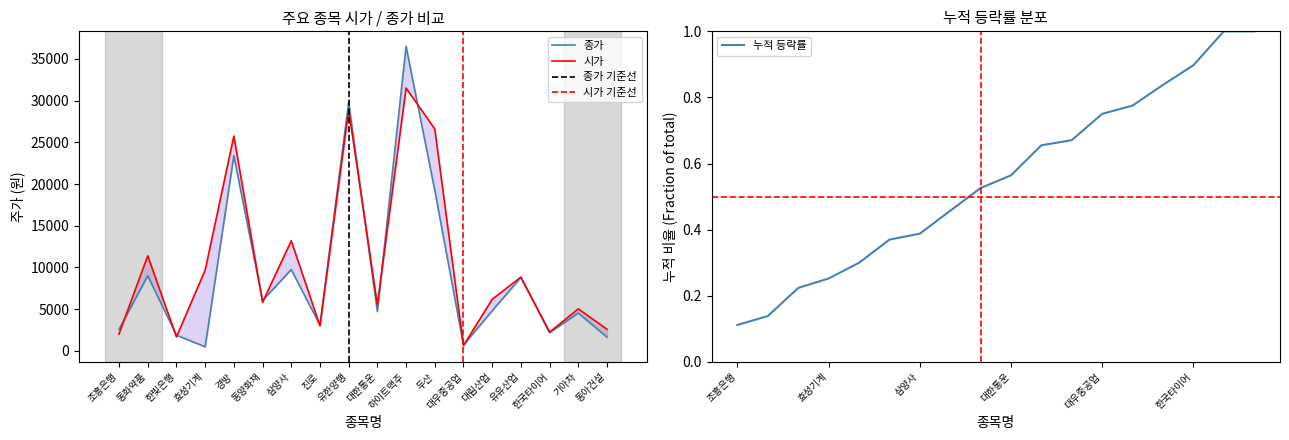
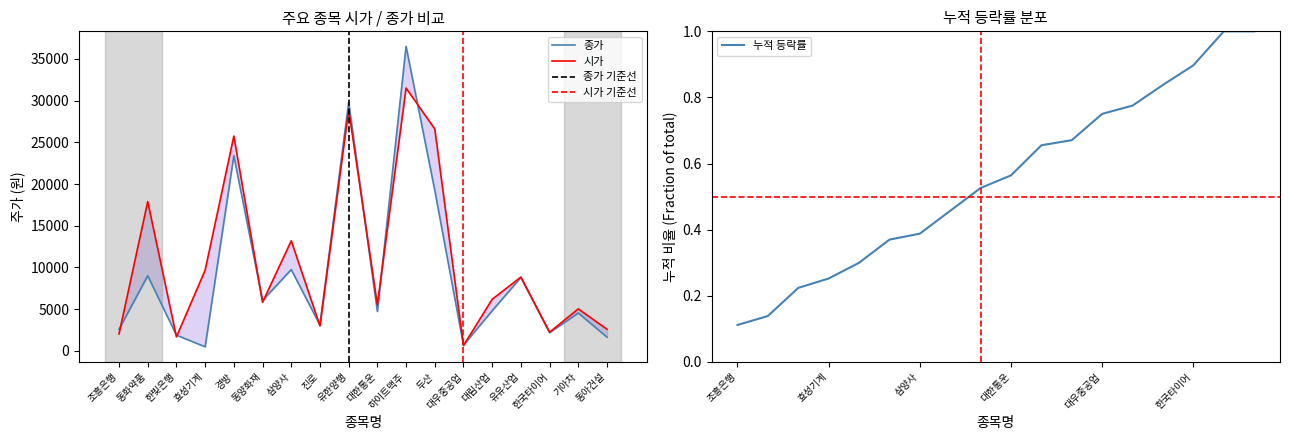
주요 종목 시가 / 종가 비교, 시가, 동화약품: 11000 -> 18000
